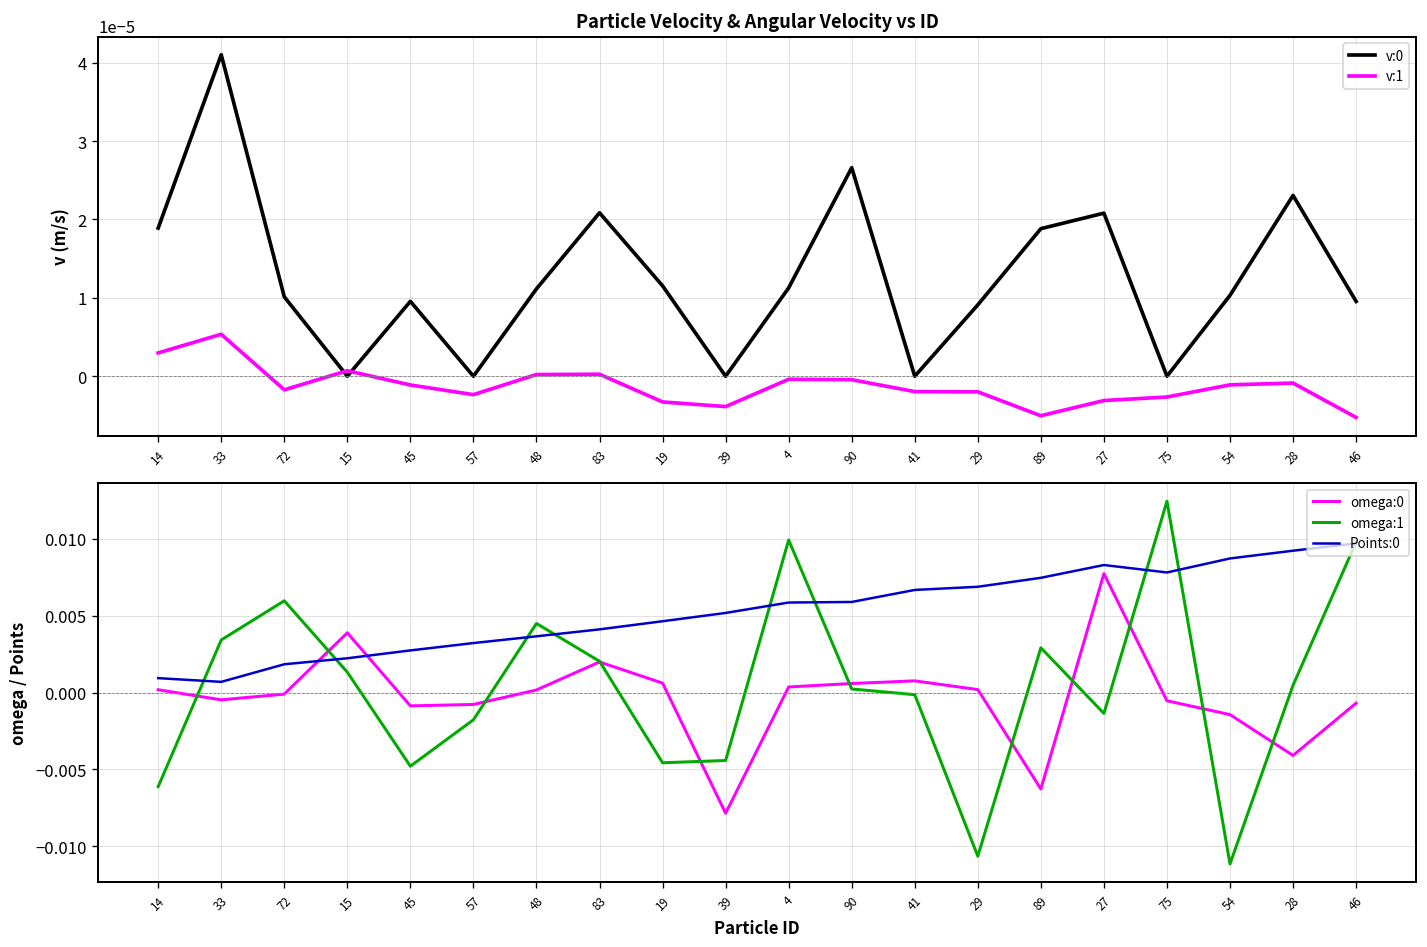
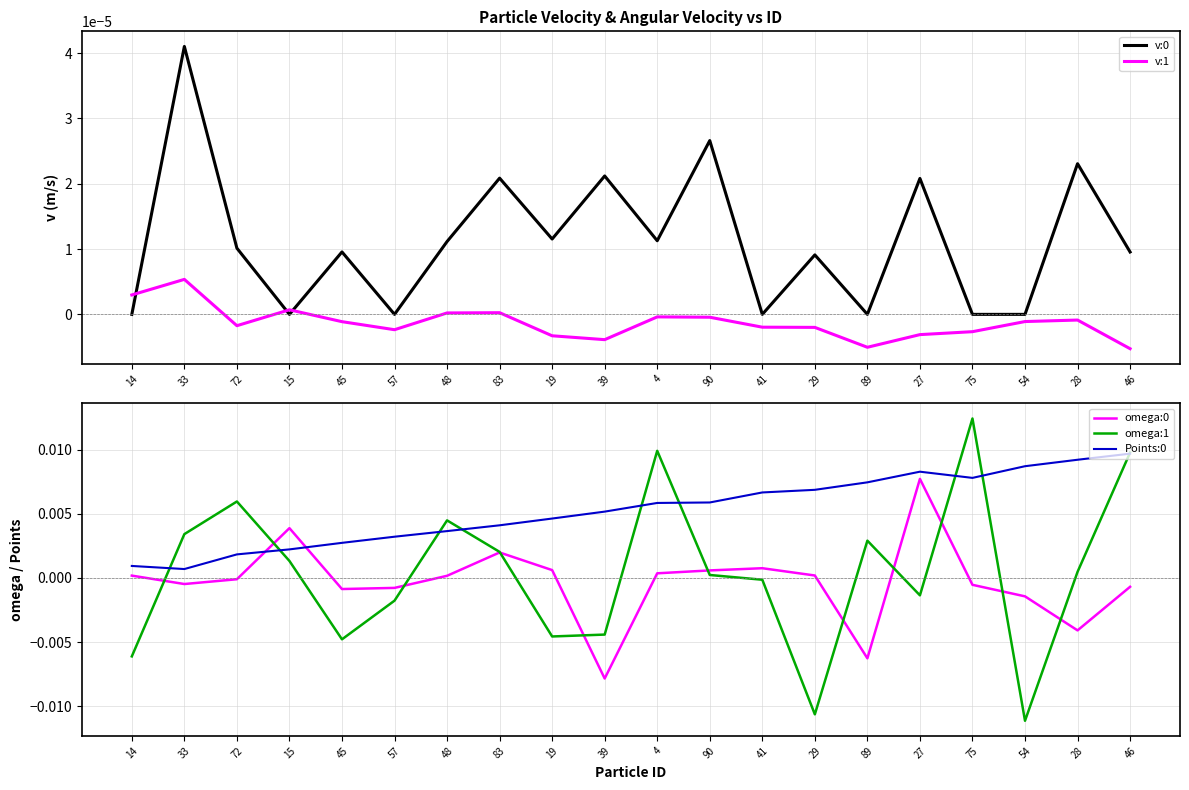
Particle Velocity & Angular Velocity vs ID, v:0, 14: 0.00002 -> 0.00000
Particle Velocity & Angular Velocity vs ID, v:0, 39: 0.00000 -> 0.00002
Particle Velocity & Angular Velocity vs ID, v:0, 89: 0.00002 -> 0.00000
Particle Velocity & Angular Velocity vs ID, v:0, 54: 0.00001 -> 0.00000
